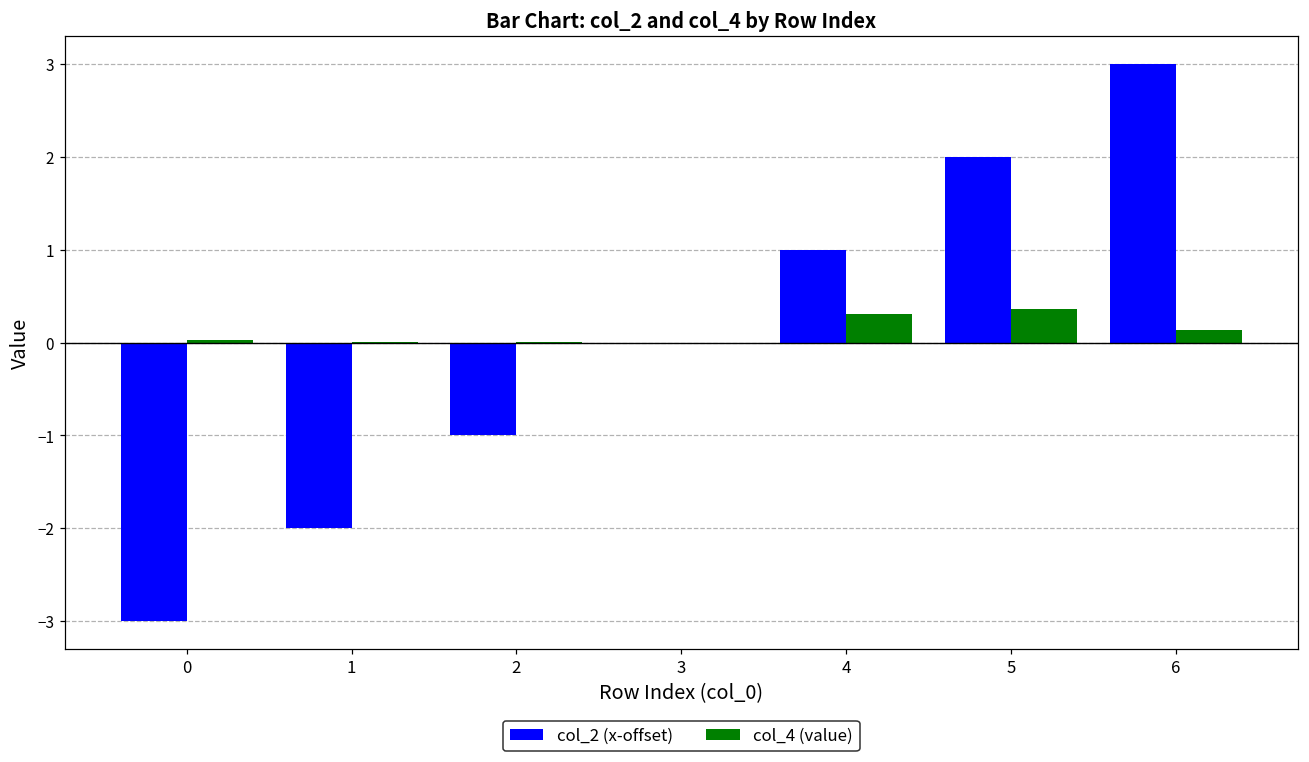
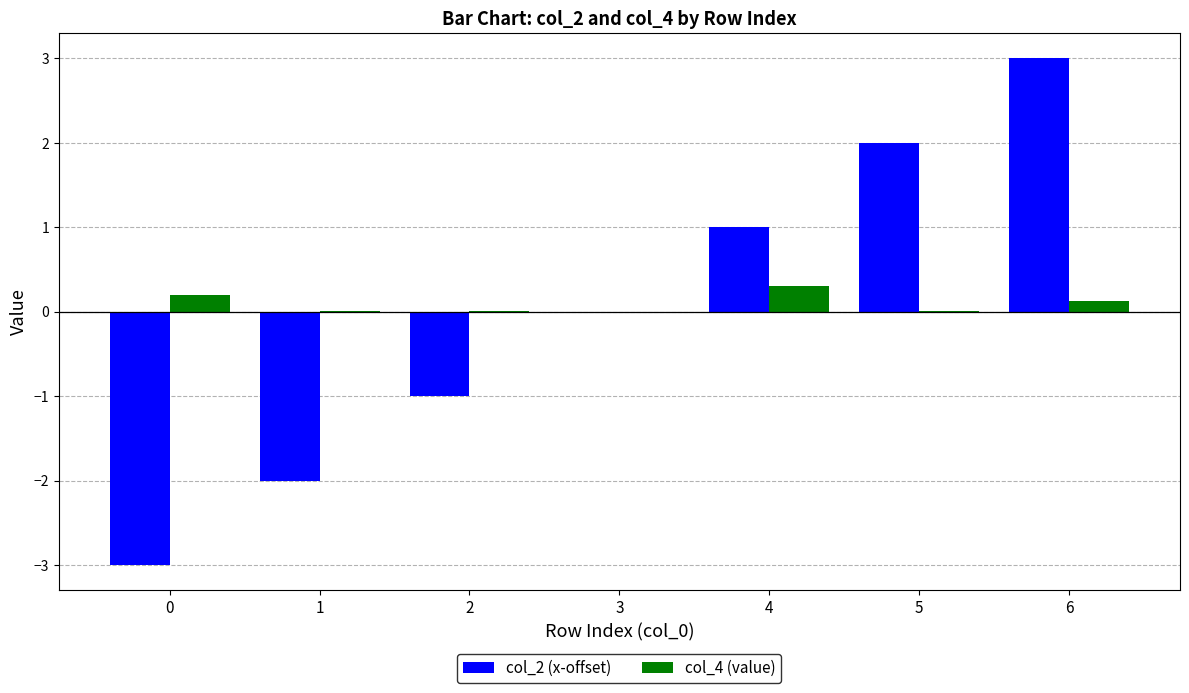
col_4 (value), 0: 0.0 -> 0.2
col_4 (value), 5: 0.4 -> 0.0
